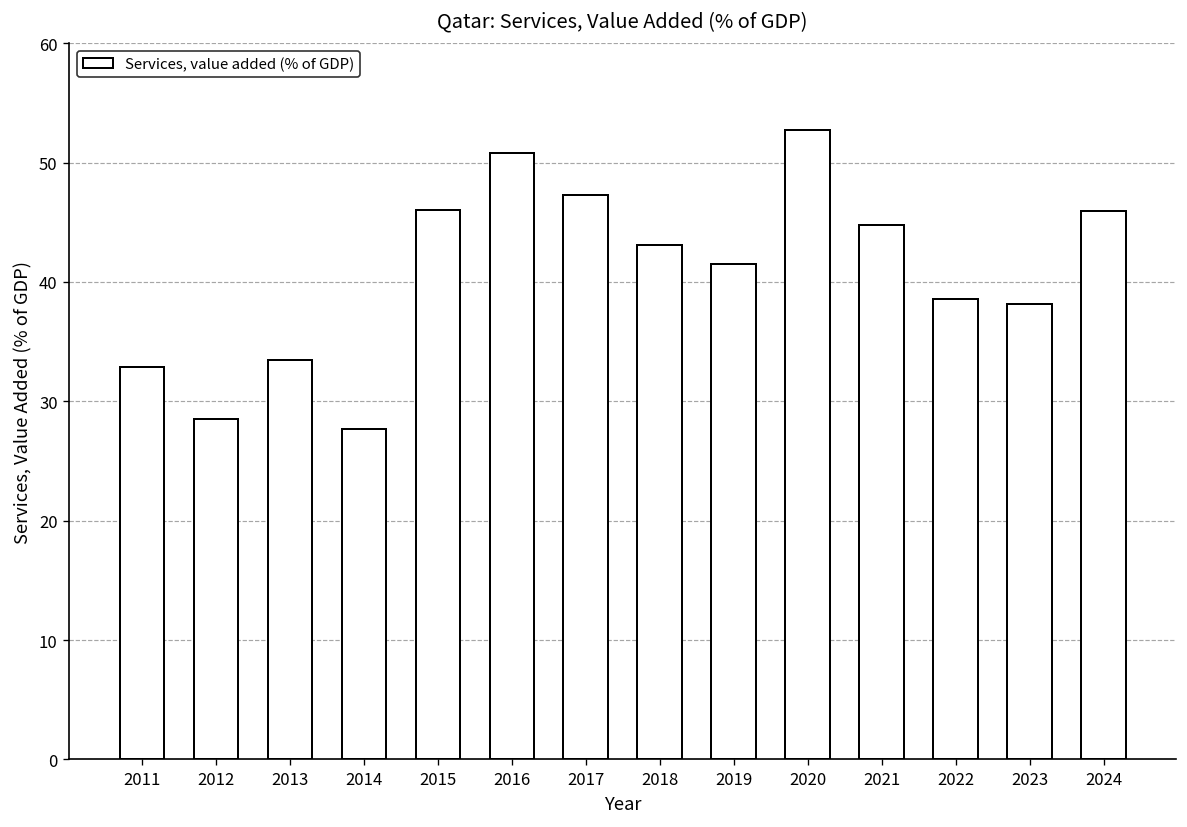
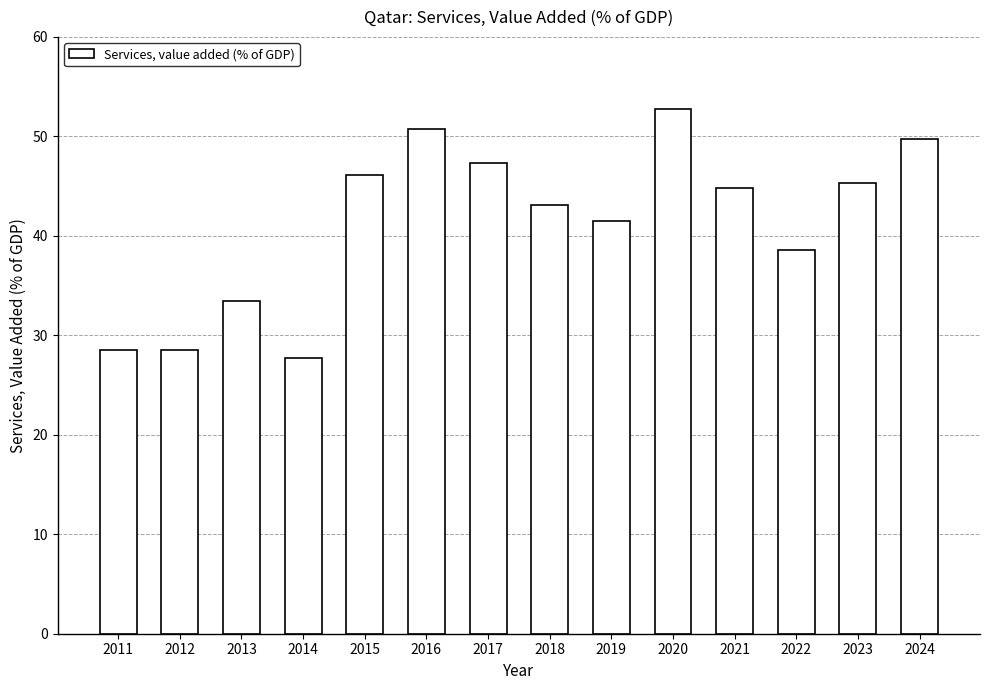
2011: 33 -> 29
2023: 38 -> 45
2024: 46 -> 50
